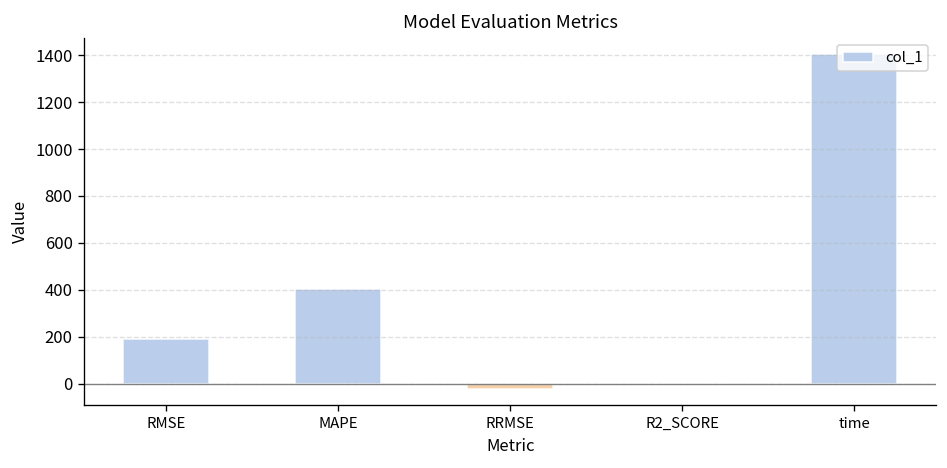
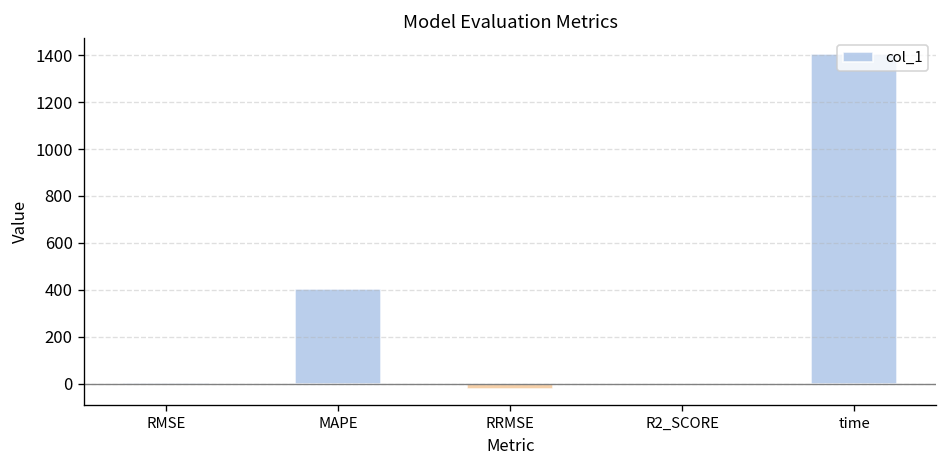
RMSE: 190 -> 0
